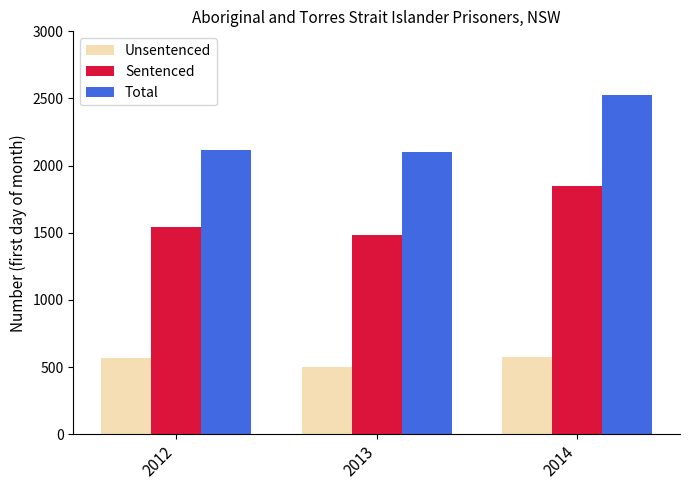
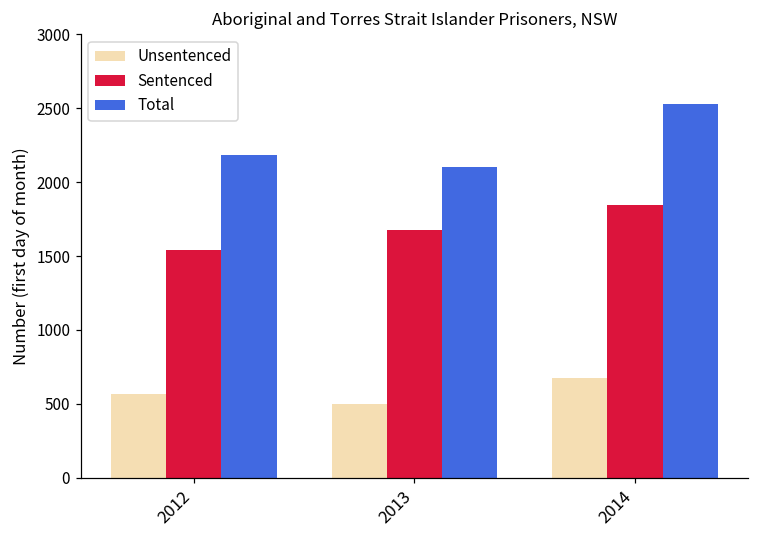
Total, 2012: 2120 -> 2180
Sentenced, 2013: 1490 -> 1680
Unsentenced, 2014: 580 -> 680
